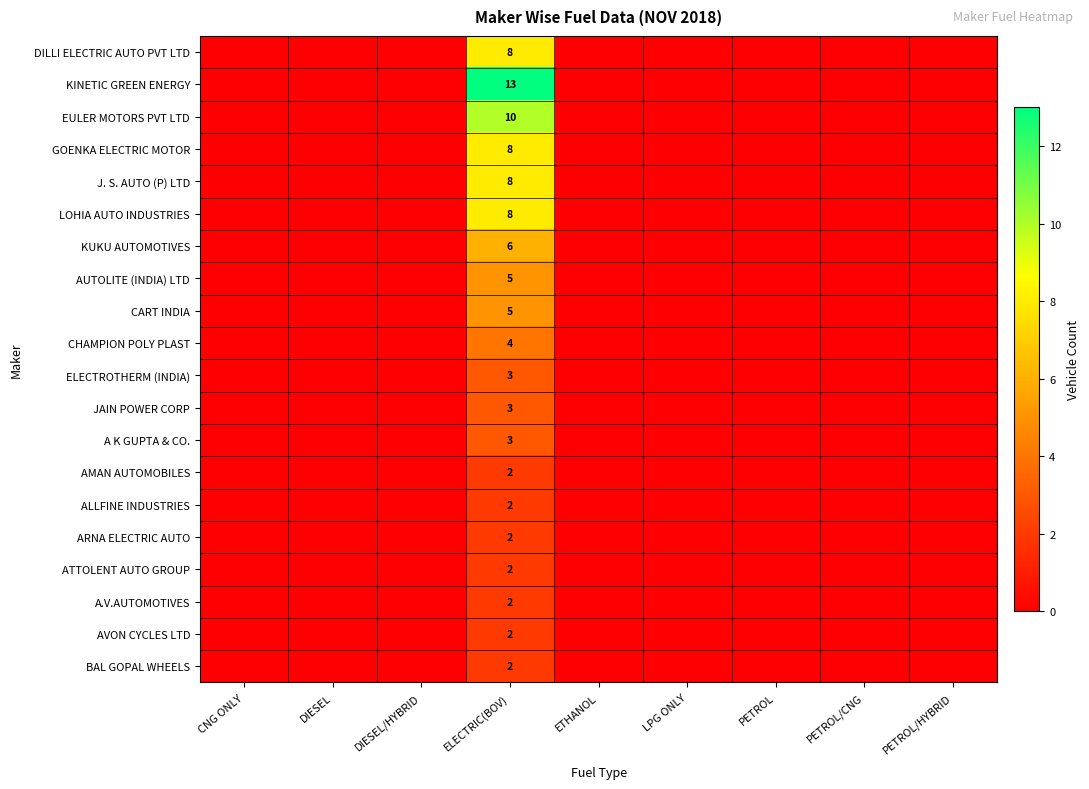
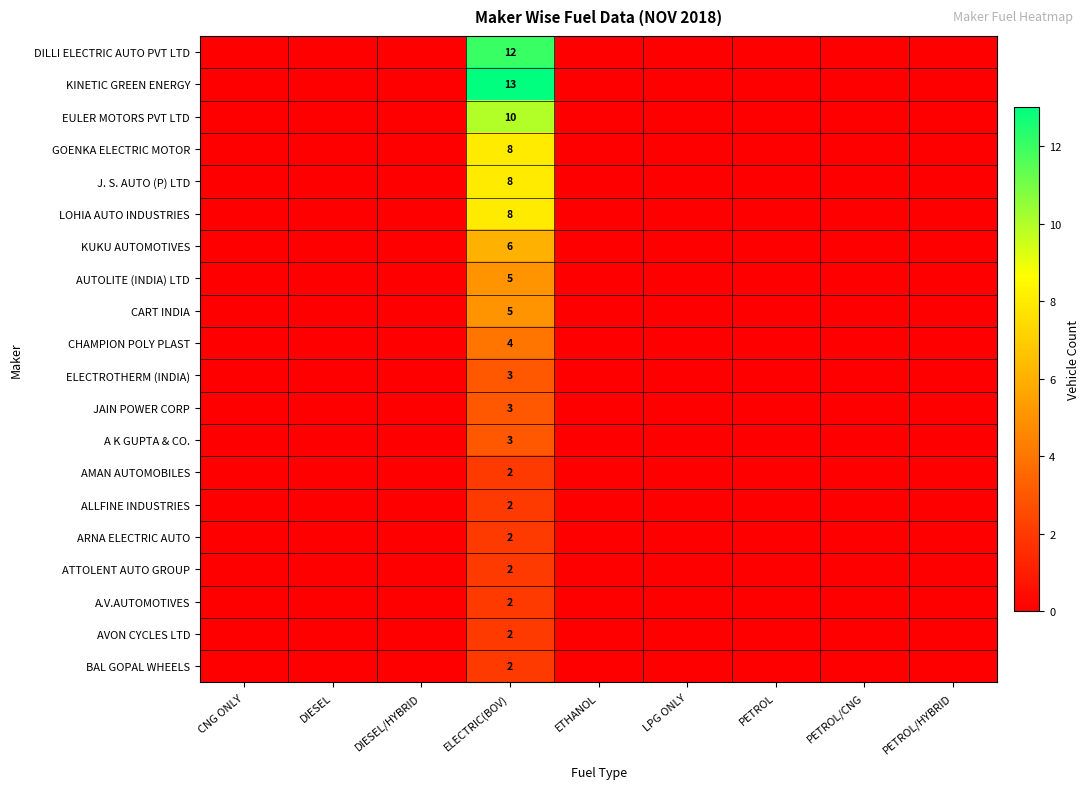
DILLI ELECTRIC AUTO PVT LTD, ELECTRIC(BOV): 8 -> 12
